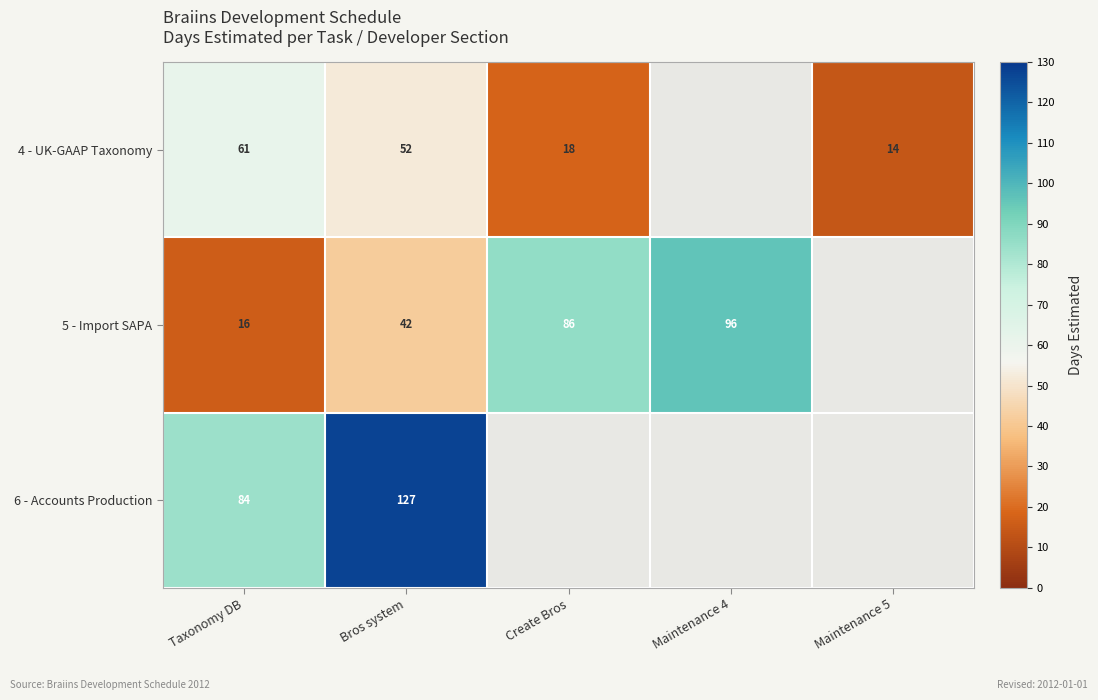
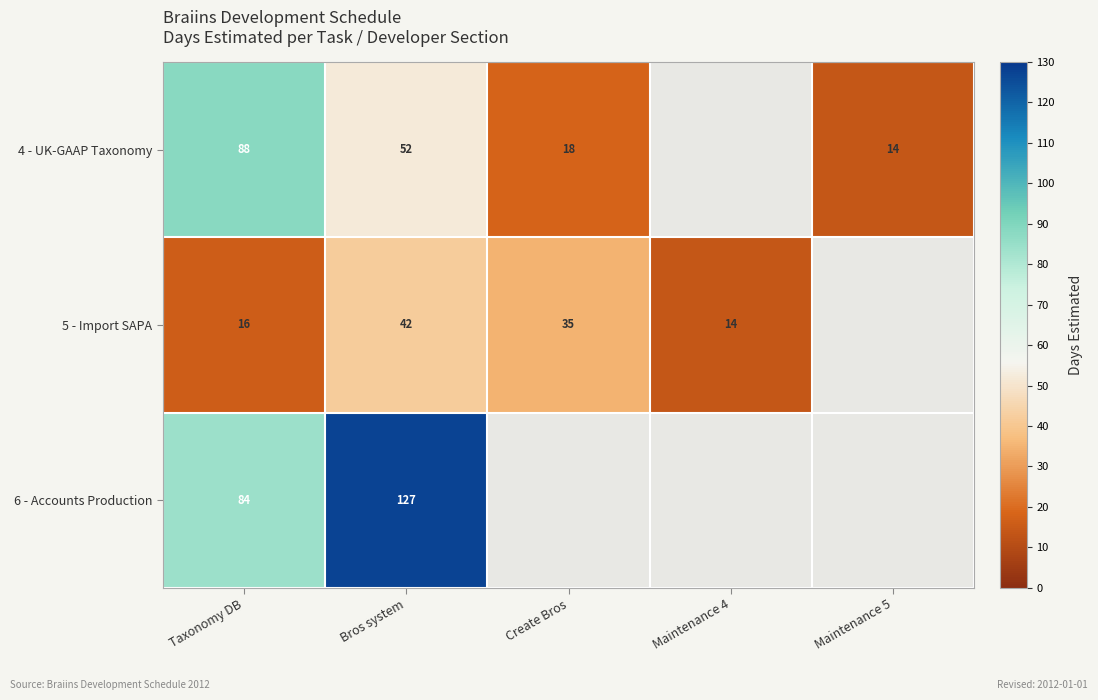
4 - UK-GAAP Taxonomy, Taxonomy DB: 61 -> 88
5 - Import SAPA, Create Bros: 86 -> 35
5 - Import SAPA, Maintenance 4: 96 -> 14
